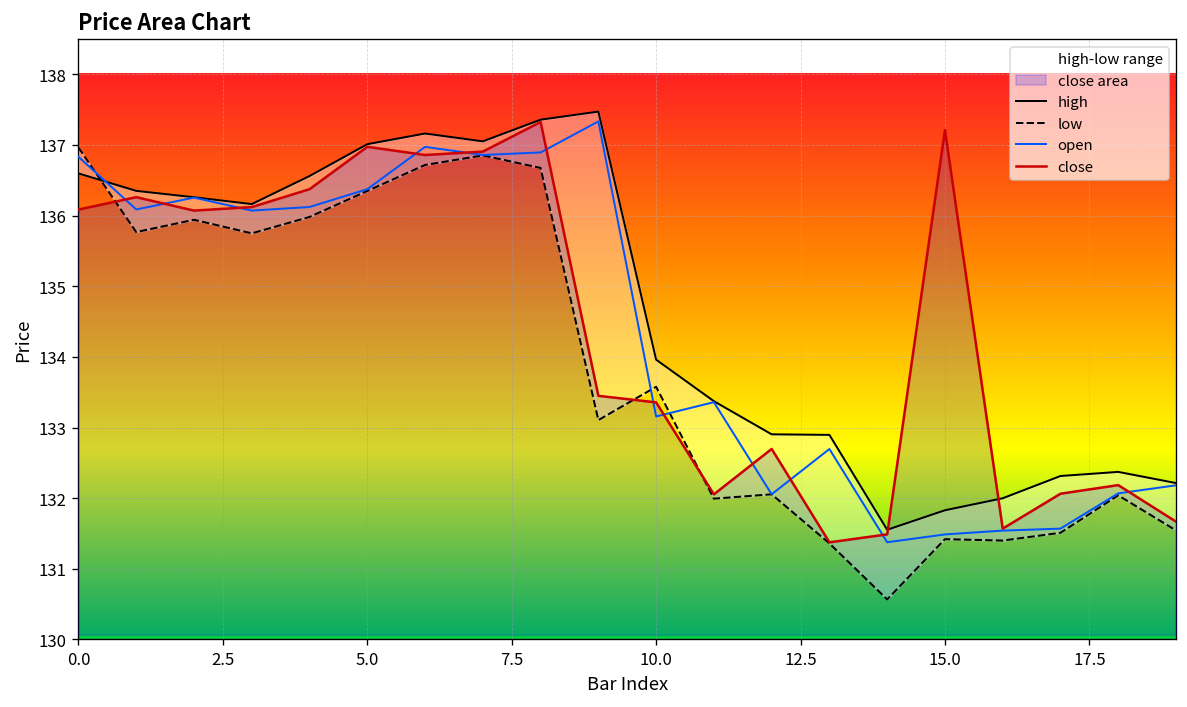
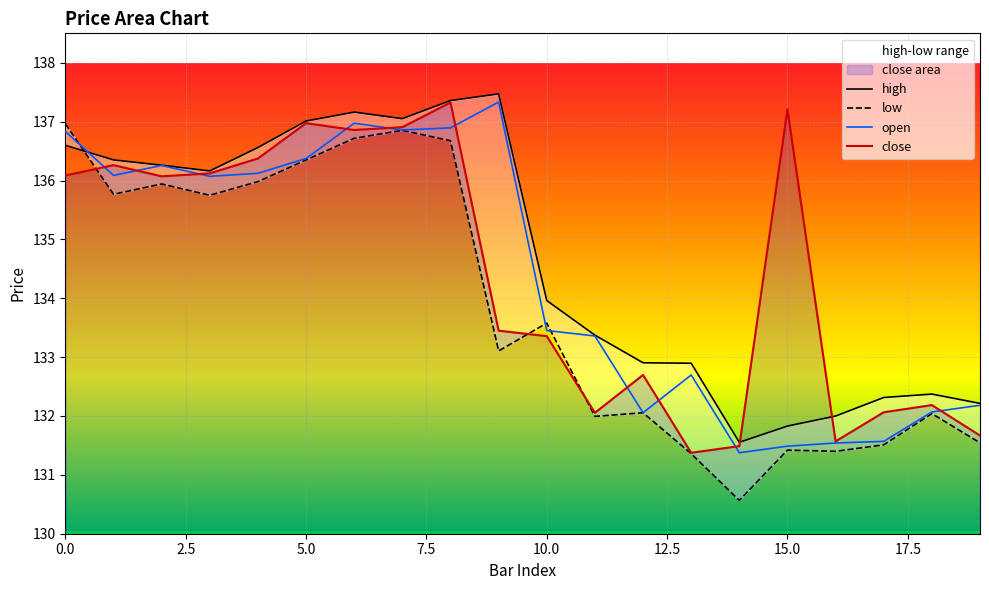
open, 10.0: 133.2 -> 133.5
